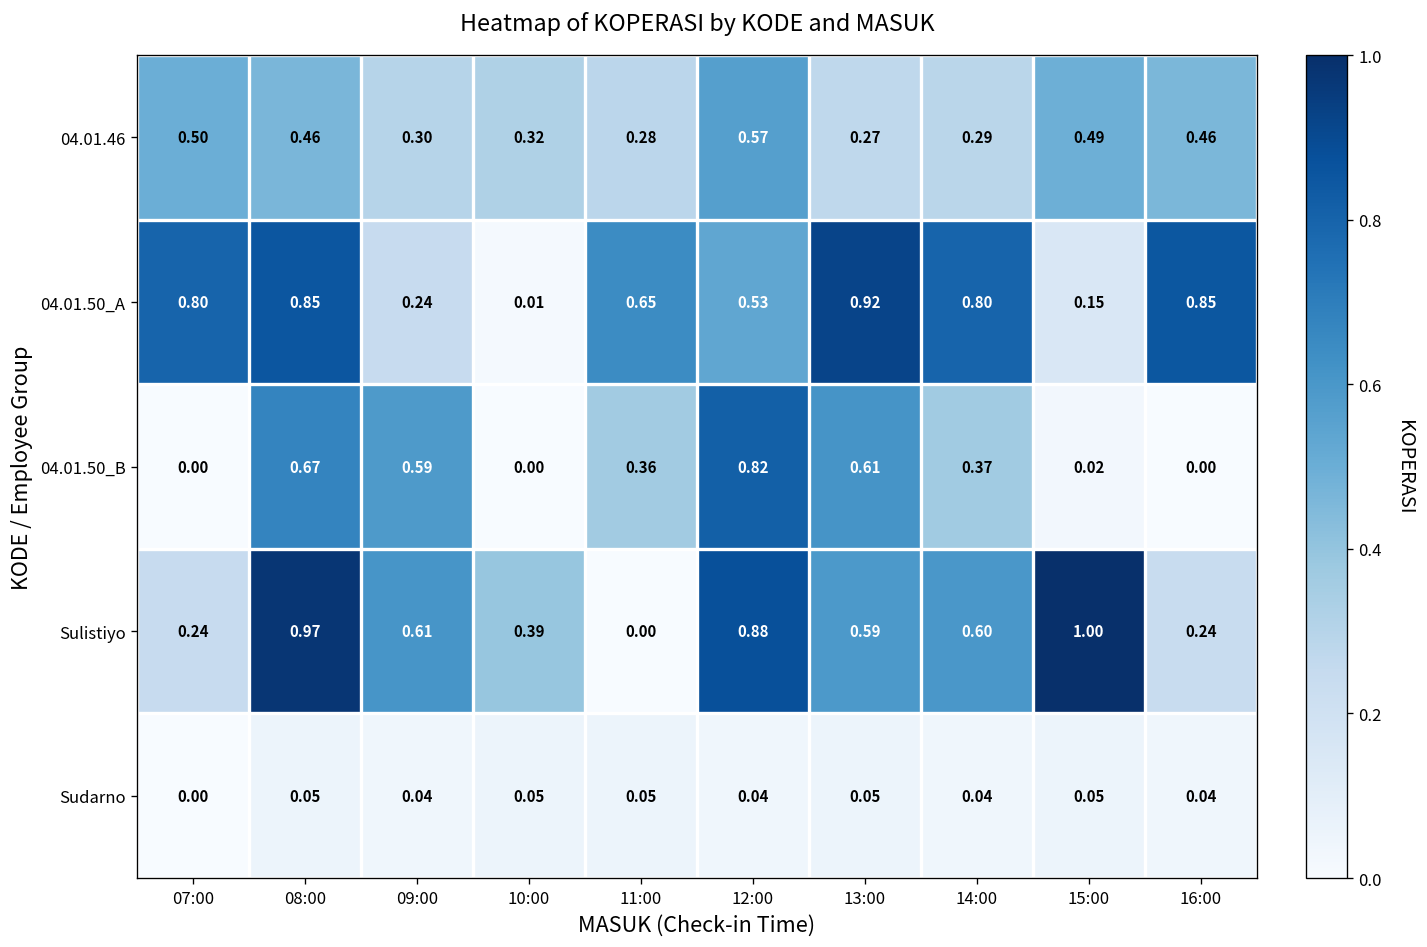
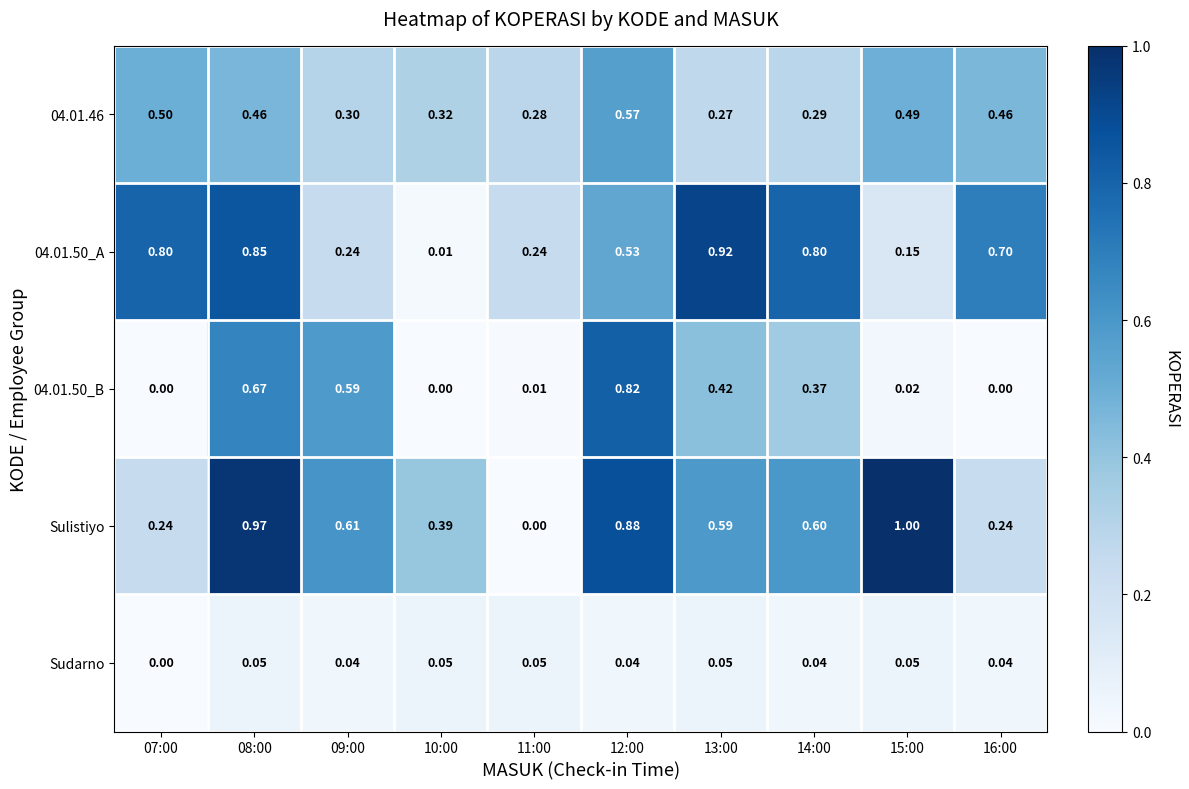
04.01.50_A, 11:00: 0.65 -> 0.24
04.01.50_A, 16:00: 0.85 -> 0.70
04.01.50_B, 11:00: 0.36 -> 0.01
04.01.50_B, 13:00: 0.61 -> 0.42
